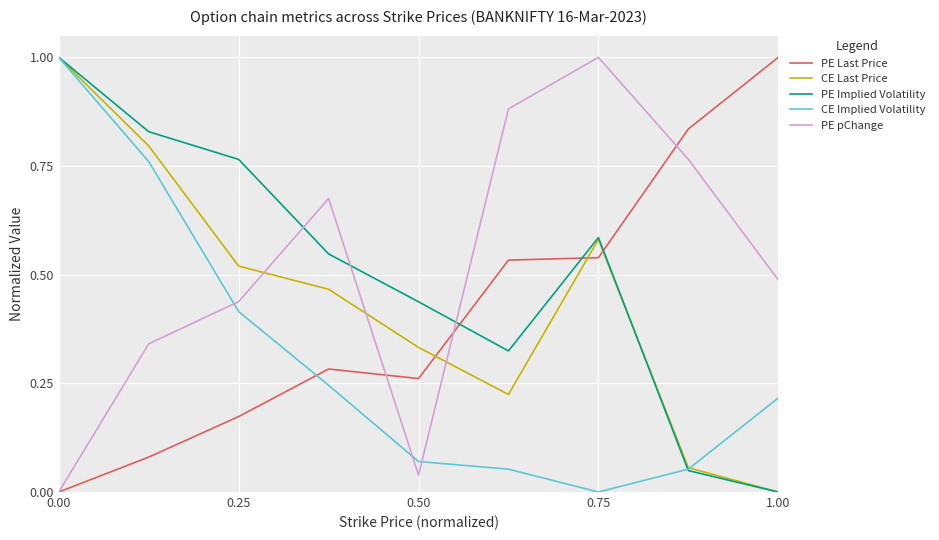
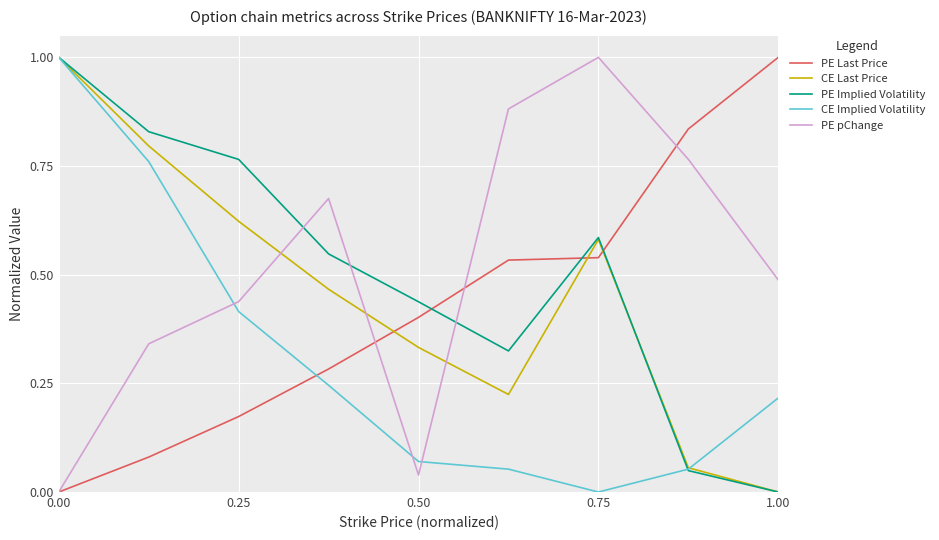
CE Last Price, 0.25: 0.52 -> 0.62
PE Last Price, 0.50: 0.26 -> 0.40
